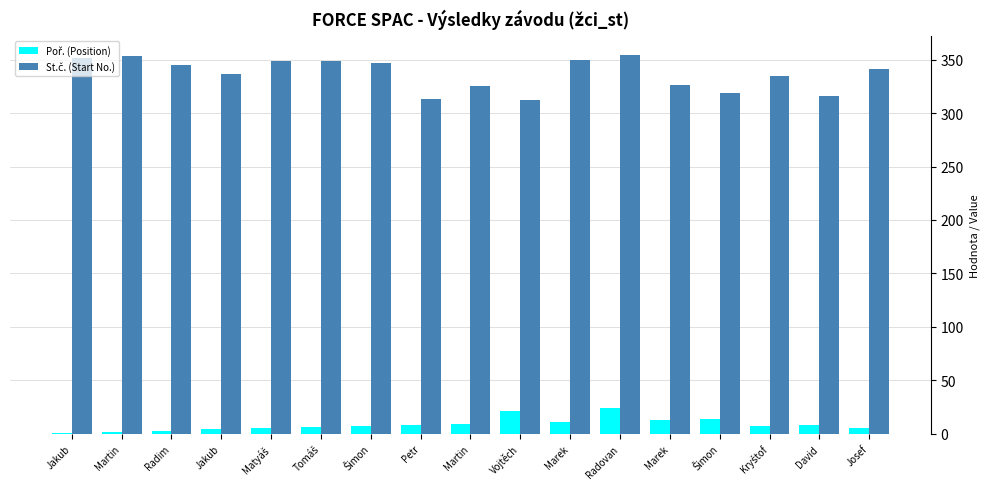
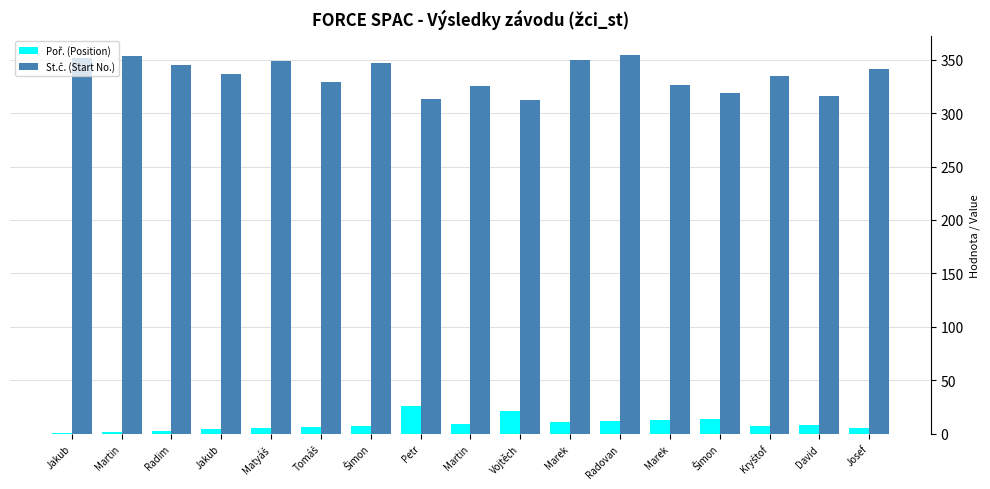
St.č. (Start No.), Tomáš: 349 -> 329
Poř. (Position), Petr: 8 -> 26
Poř. (Position), Radovan: 24 -> 12
